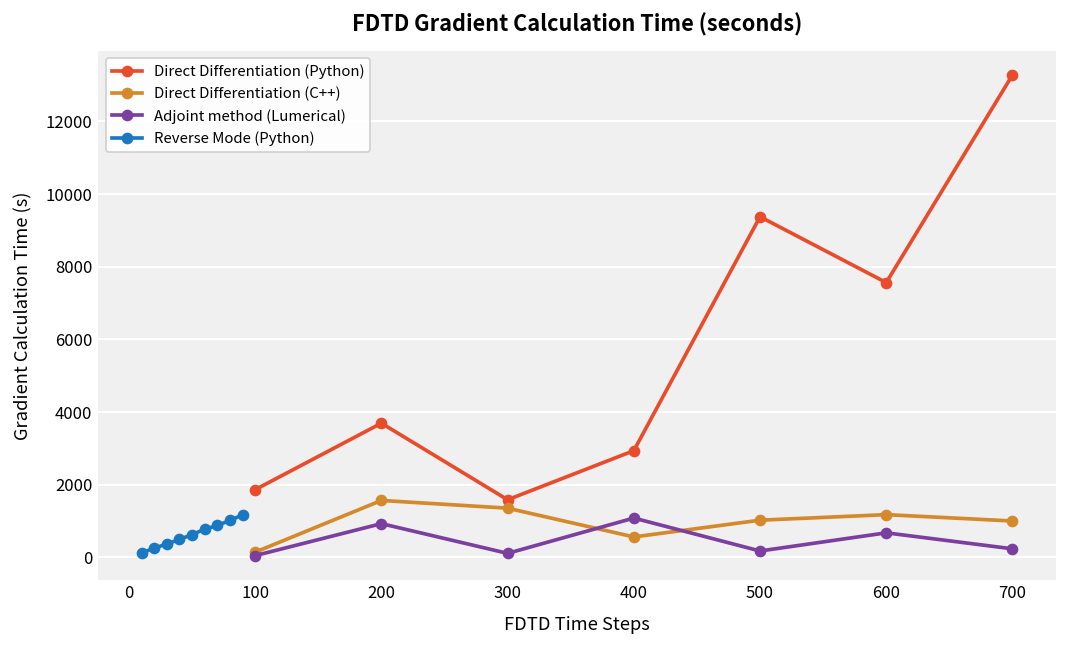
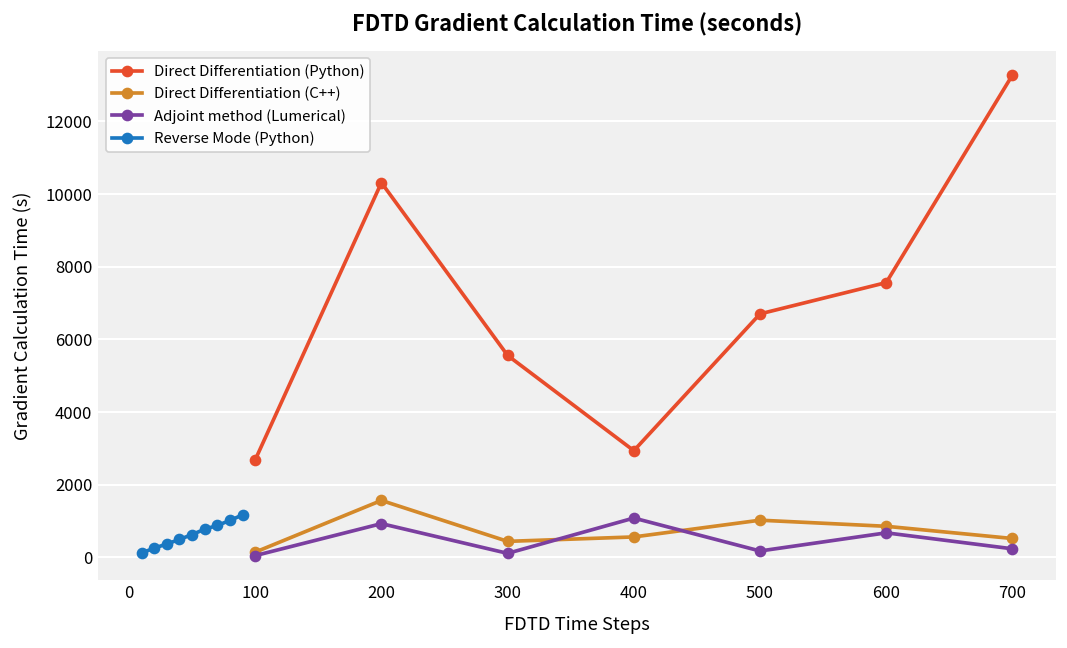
Direct Differentiation (Python), 100: 1900 -> 2700
Direct Differentiation (Python), 200: 3700 -> 10300
Direct Differentiation (Python), 300: 1600 -> 5600
Direct Differentiation (C++), 300: 1400 -> 400
Direct Differentiation (Python), 500: 9400 -> 6700
Direct Differentiation (C++), 600: 1200 -> 900
Direct Differentiation (C++), 700: 1000 -> 500
